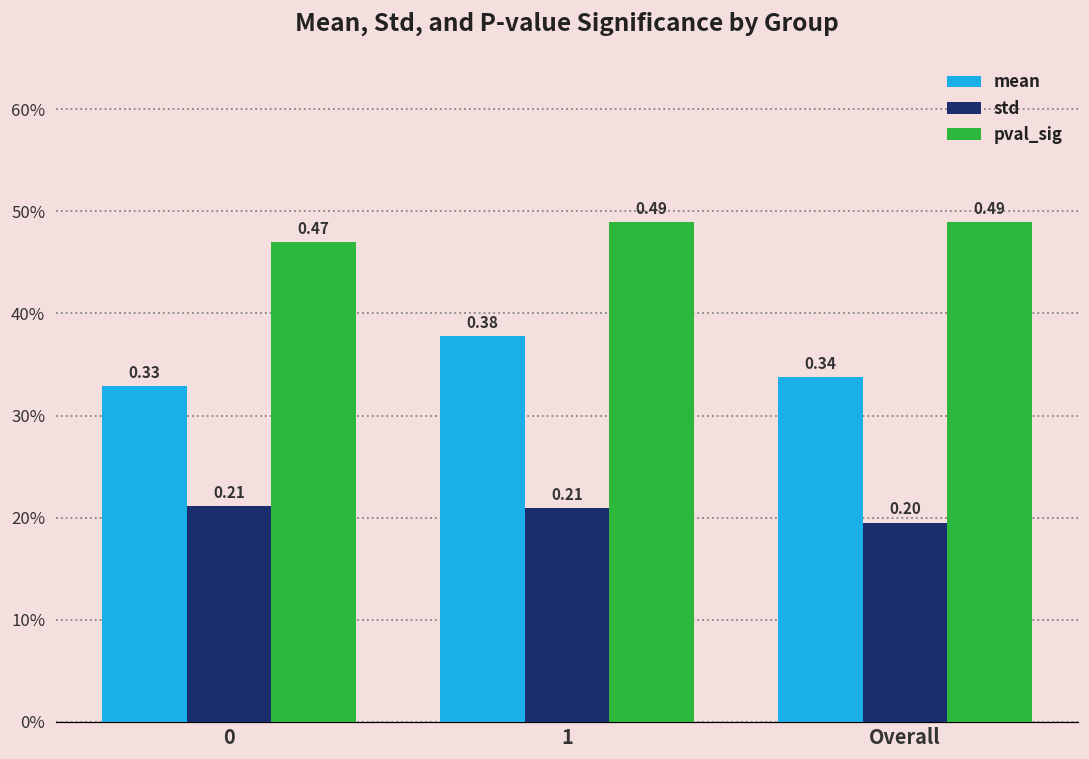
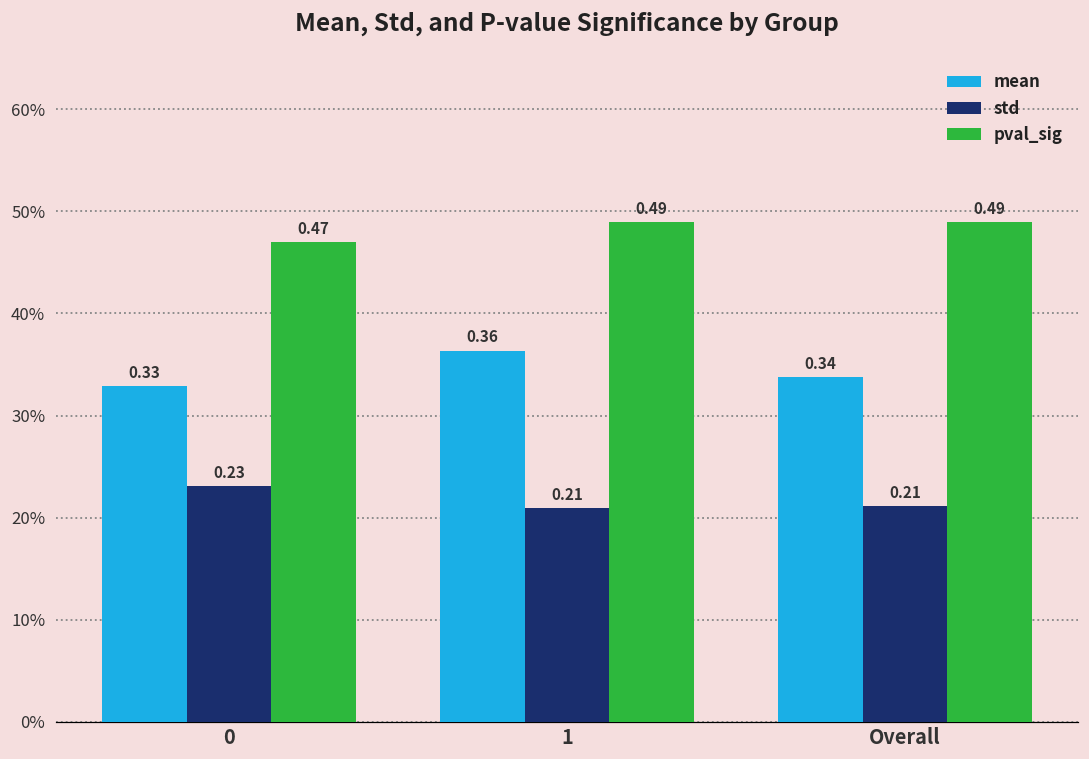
std, 0: 0.21 -> 0.23
mean, 1: 0.38 -> 0.36
std, Overall: 0.20 -> 0.21
